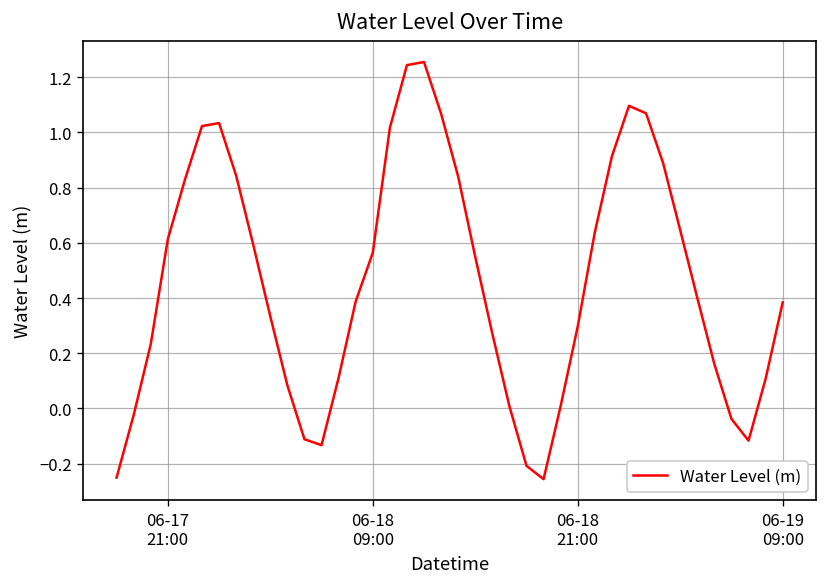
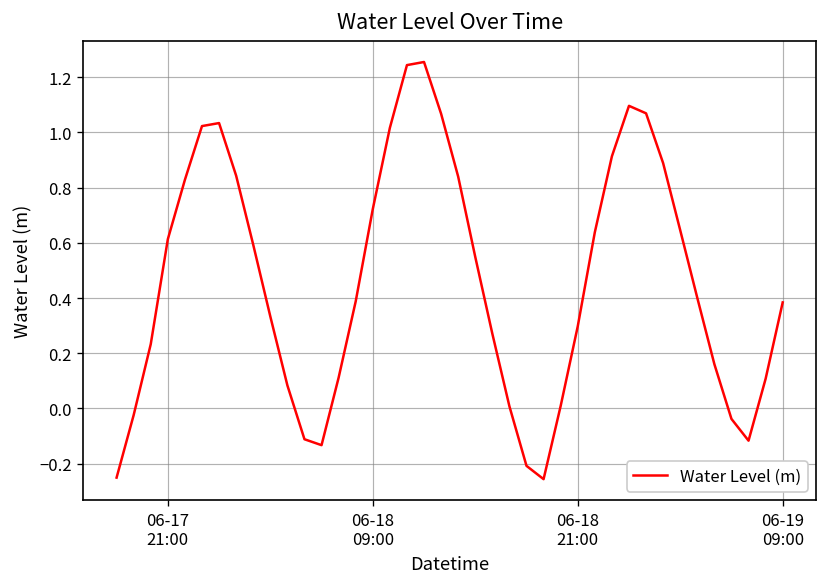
06-18 09:00: 0.56 -> 0.72
